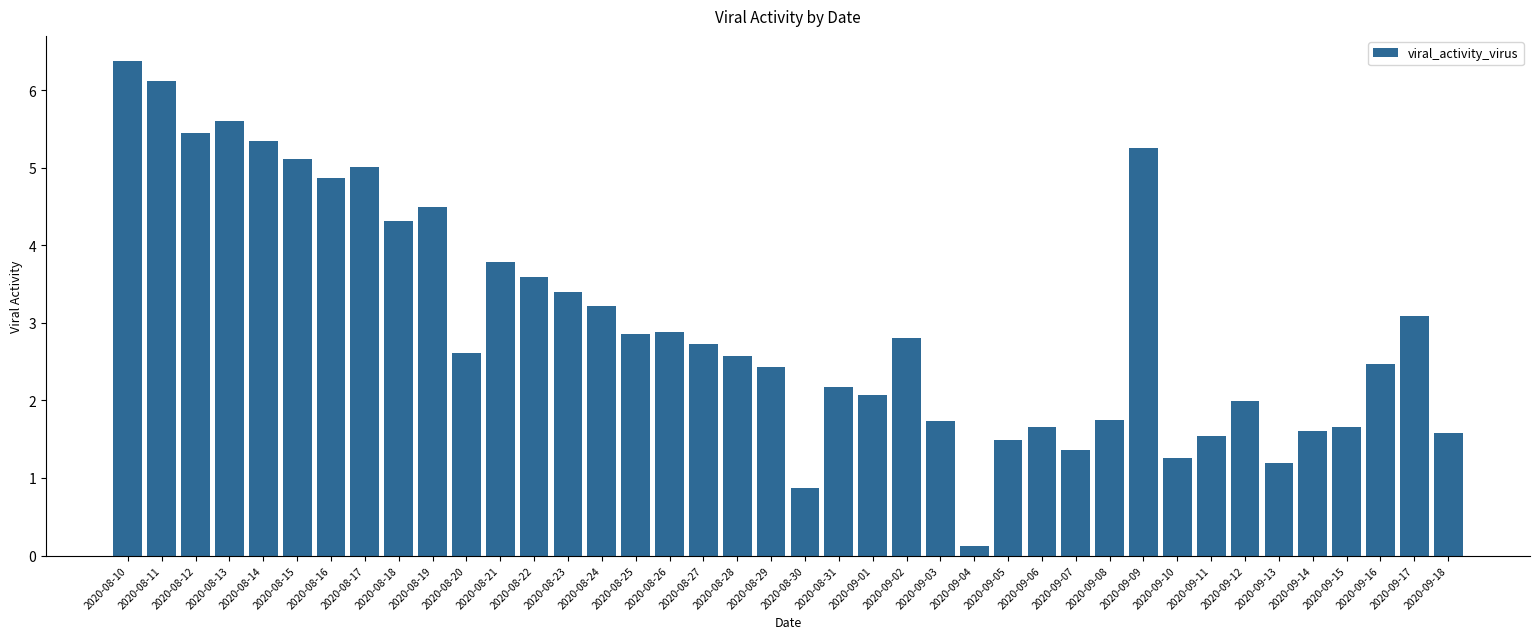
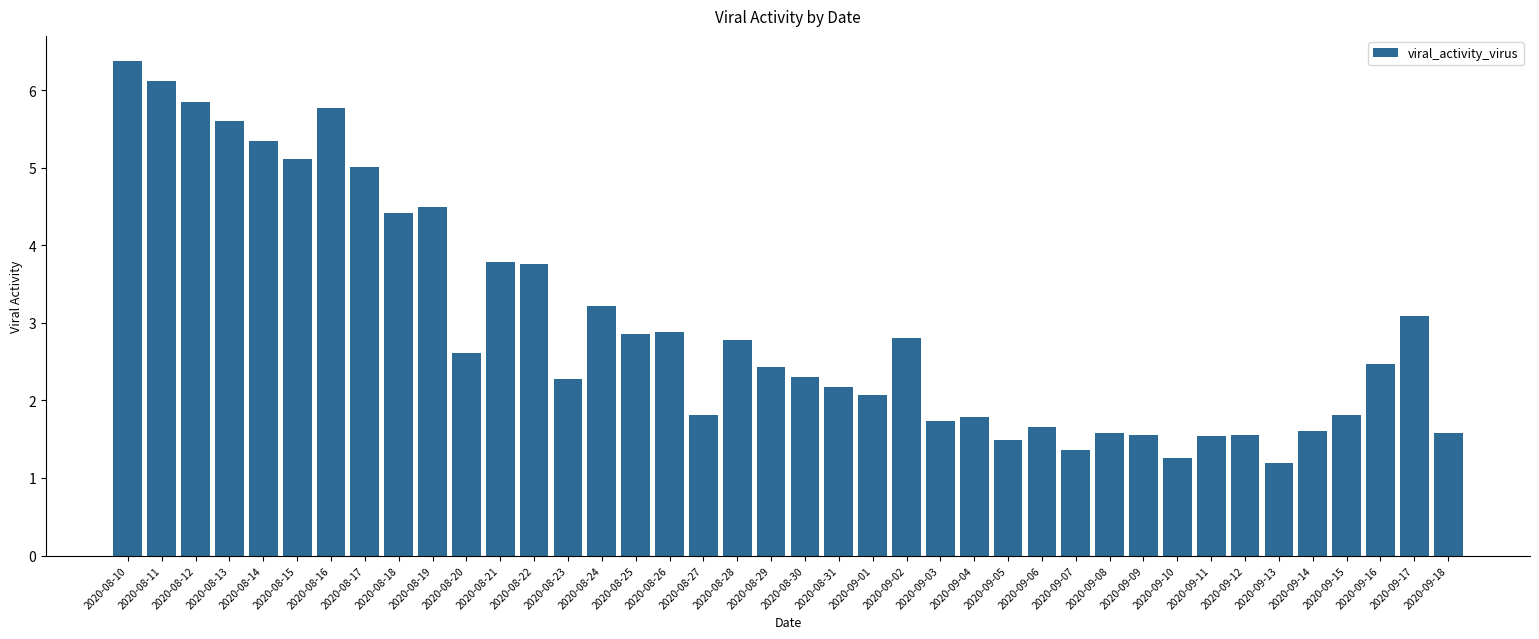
2020-08-12: 5.5 -> 5.9
2020-08-16: 4.9 -> 5.8
2020-08-18: 4.3 -> 4.4
2020-08-22: 3.6 -> 3.8
2020-08-23: 3.4 -> 2.3
2020-08-27: 2.7 -> 1.8
2020-08-28: 2.6 -> 2.8
2020-08-30: 0.9 -> 2.3
2020-09-04: 0.1 -> 1.8
2020-09-08: 1.7 -> 1.6
2020-09-09: 5.3 -> 1.6
2020-09-12: 2.0 -> 1.5
2020-09-15: 1.7 -> 1.8
